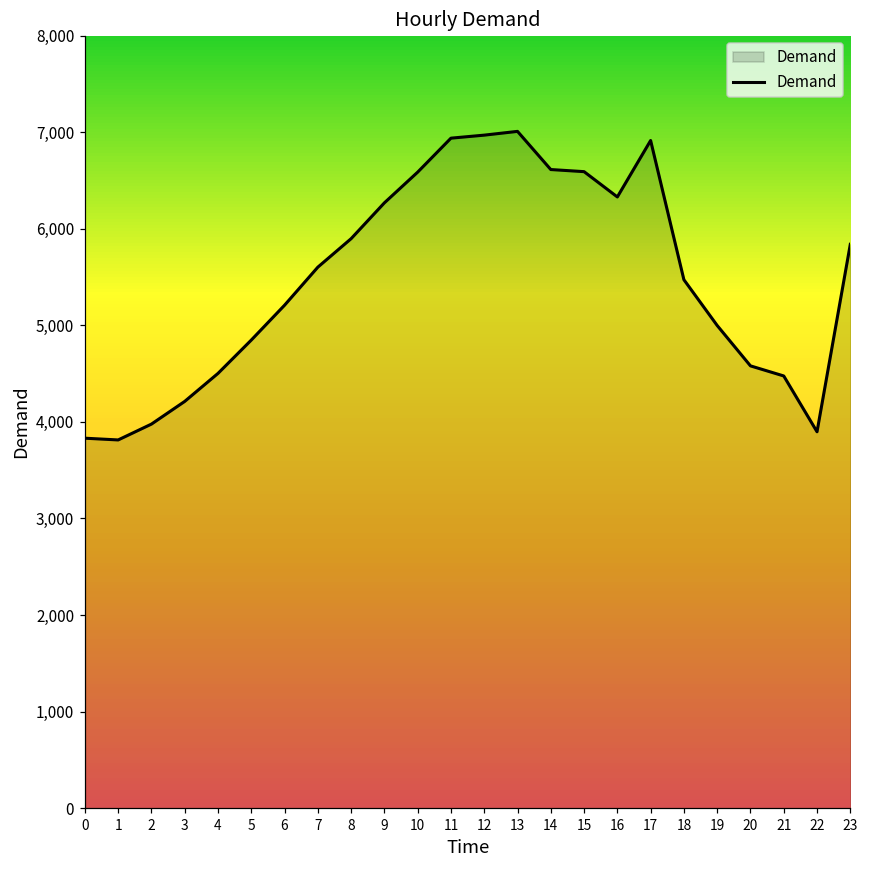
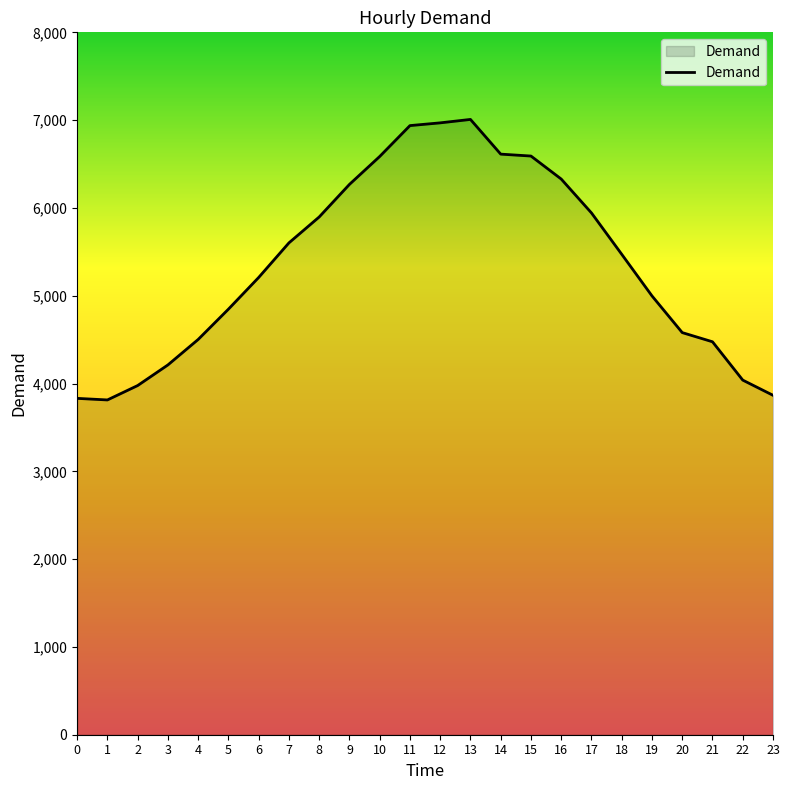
17: 6,900 -> 5,900
22: 3,900 -> 4,000
23: 5,800 -> 3,900
